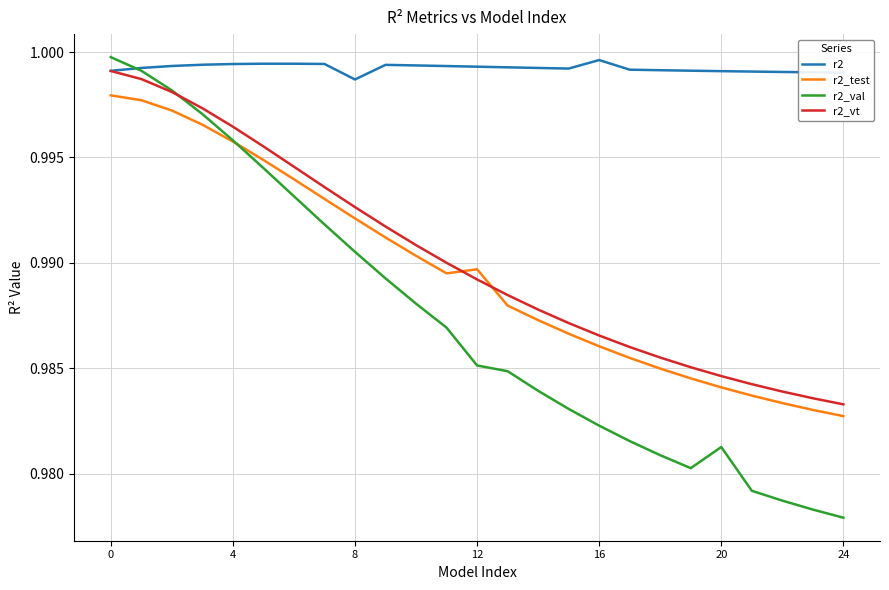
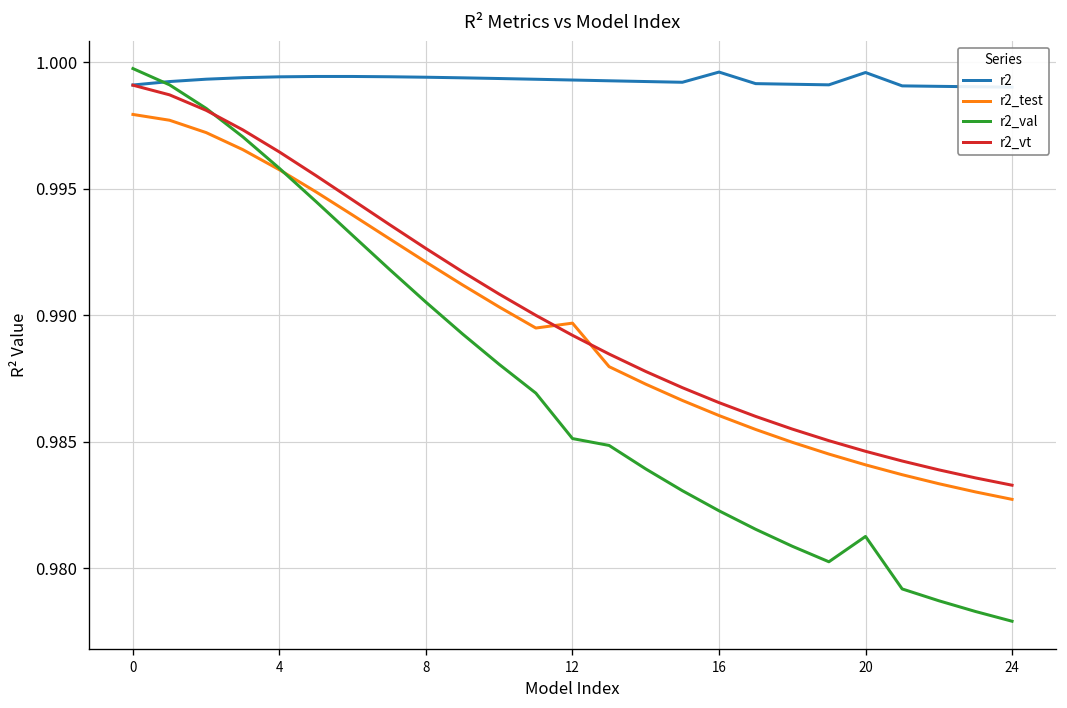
r2, 8: 0.9987 -> 0.9994
r2, 20: 0.9991 -> 0.9996
